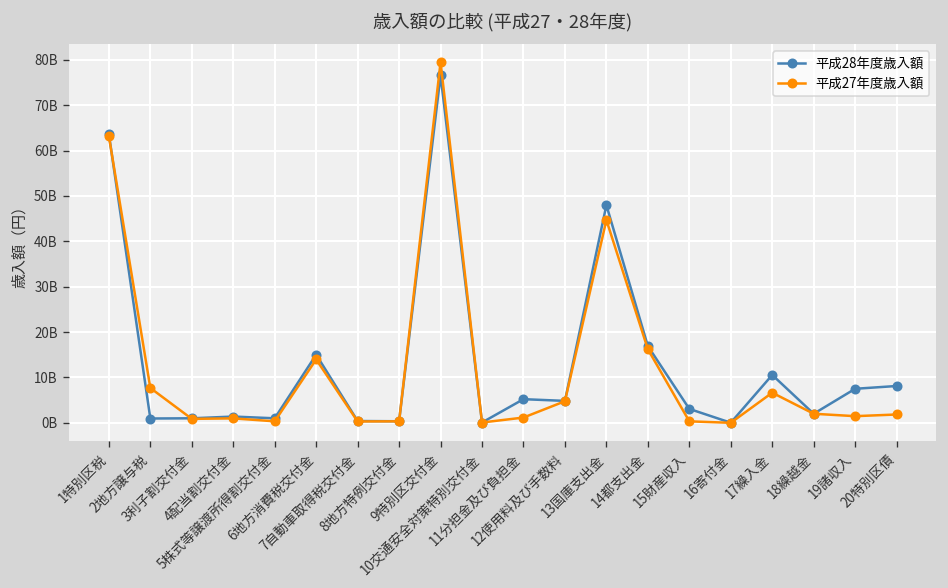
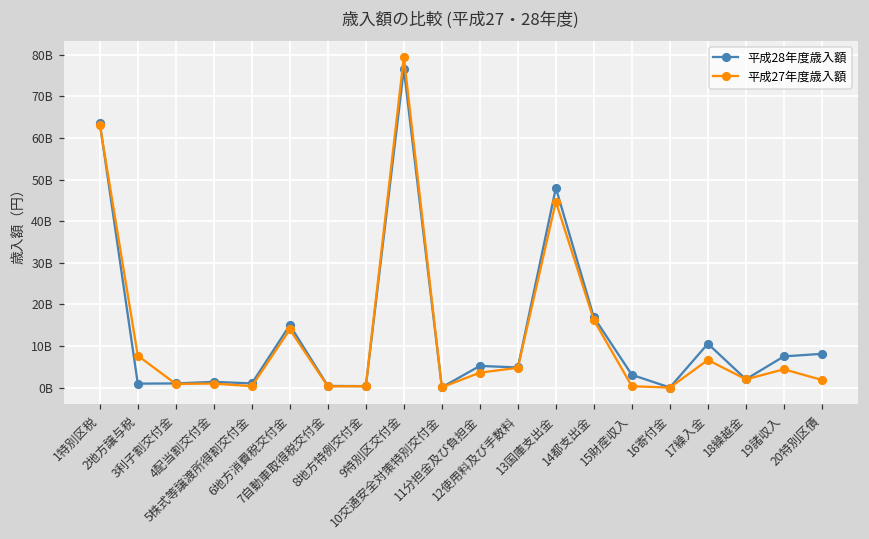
平成27年度歳入額, 11分担金及び負担金: 1000000000 -> 4000000000
平成27年度歳入額, 19諸収入: 1000000000 -> 4000000000
